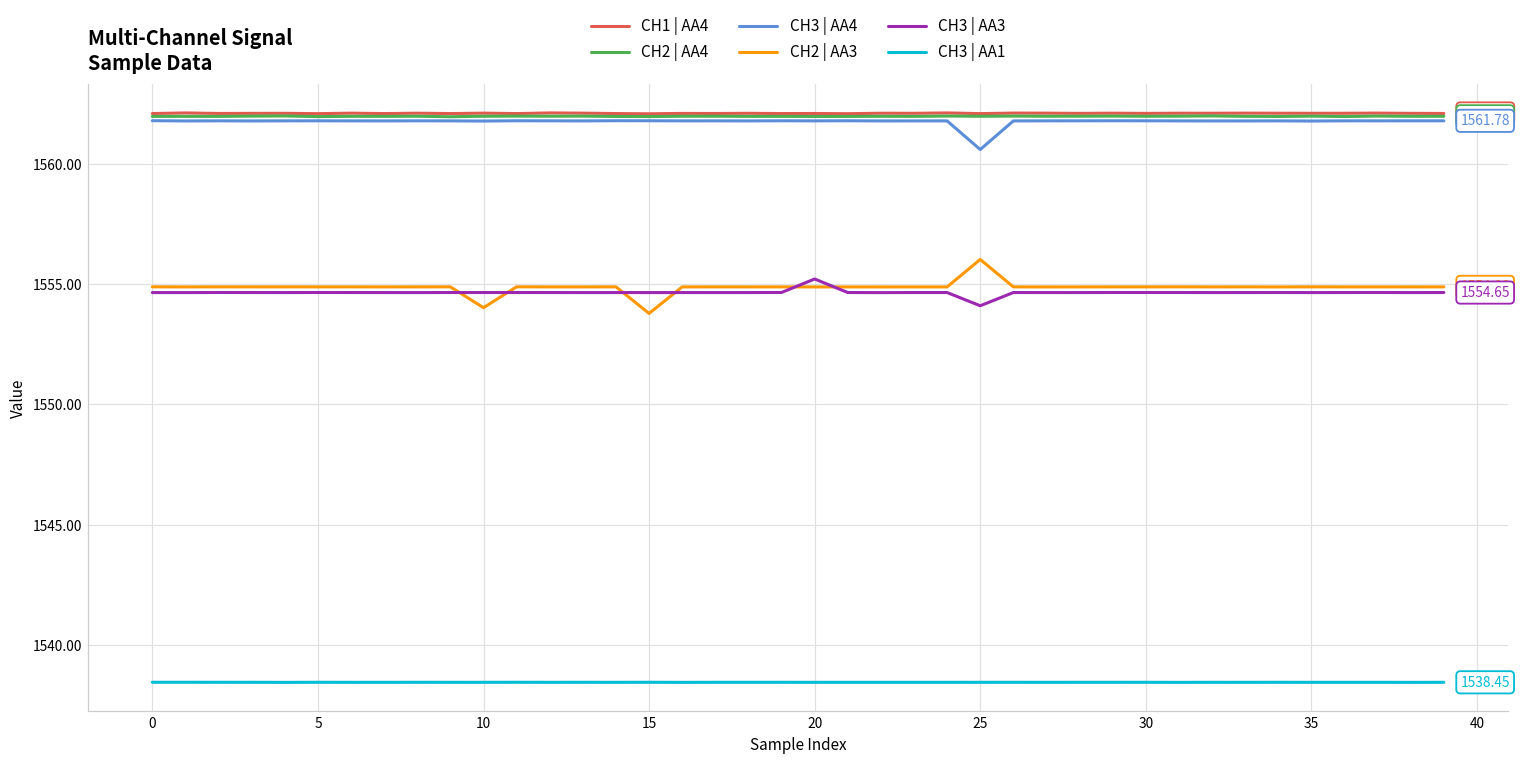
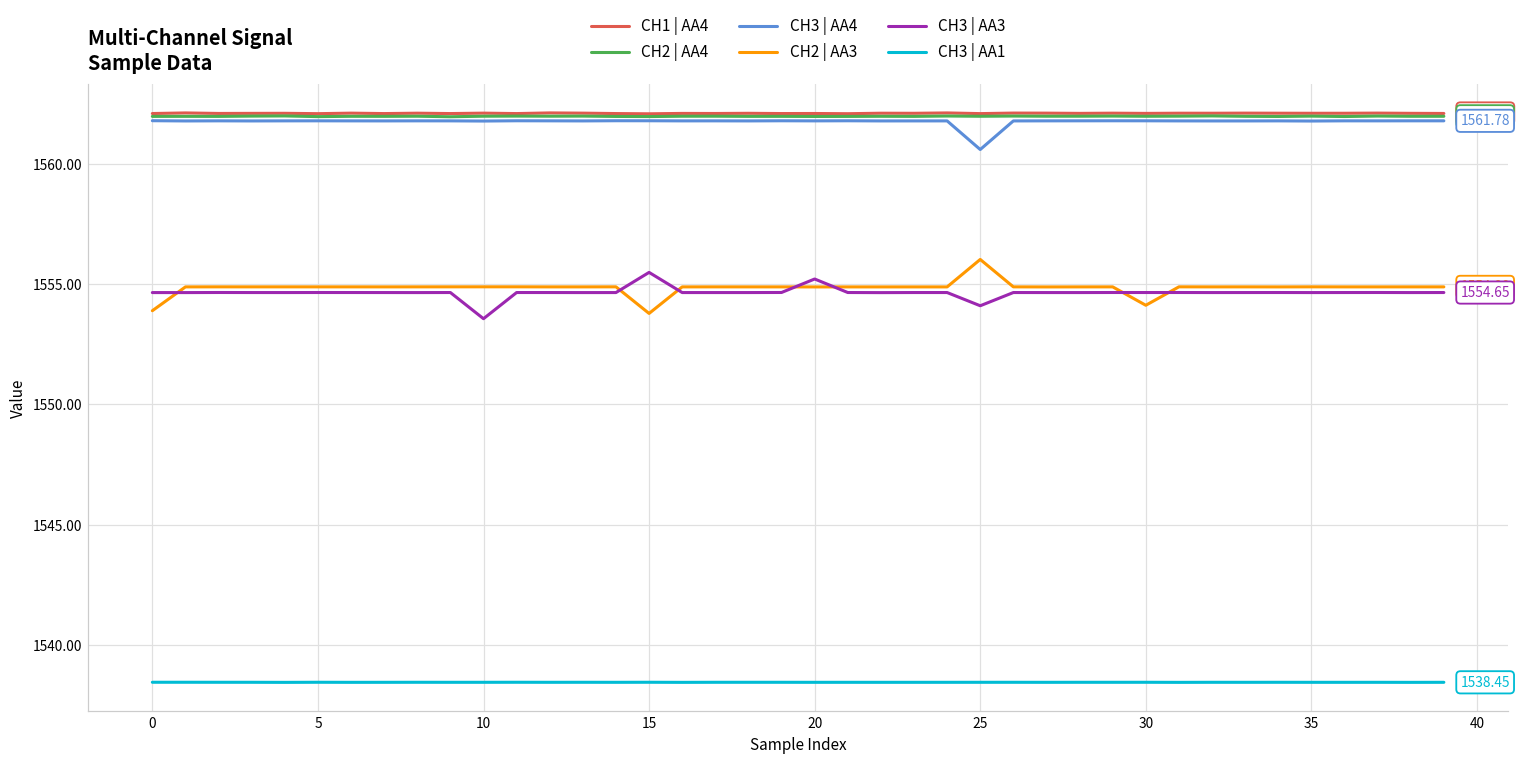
CH2 | AA3, 0: 1554.9 -> 1553.9
CH2 | AA3, 10: 1554.0 -> 1554.9
CH3 | AA3, 10: 1554.6 -> 1553.6
CH3 | AA3, 15: 1554.6 -> 1555.5
CH2 | AA3, 30: 1554.9 -> 1554.1
